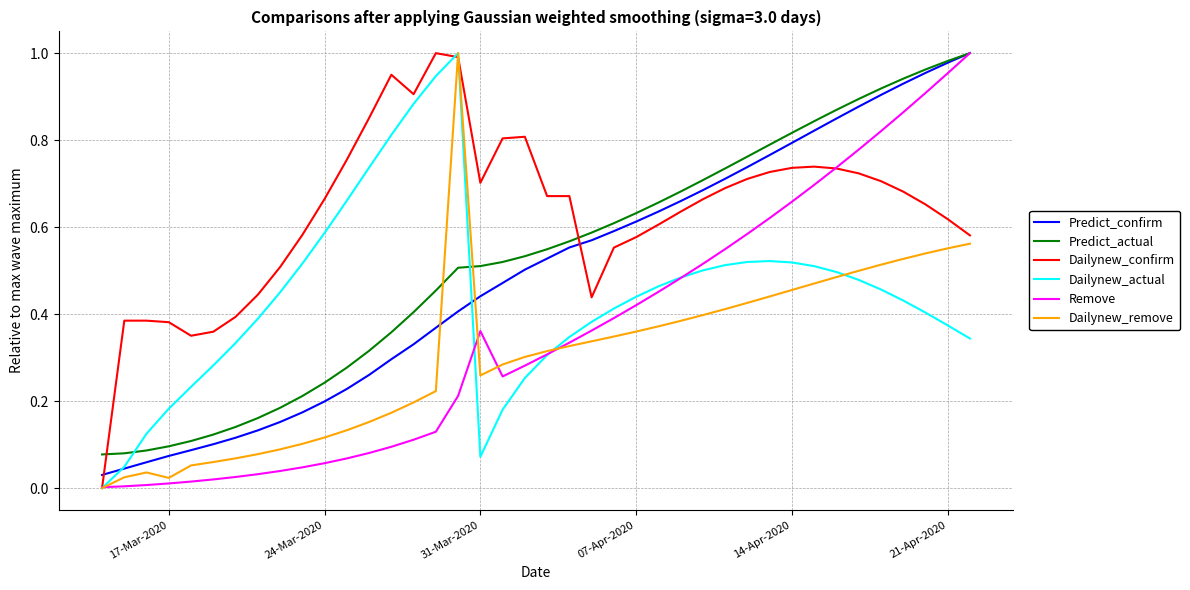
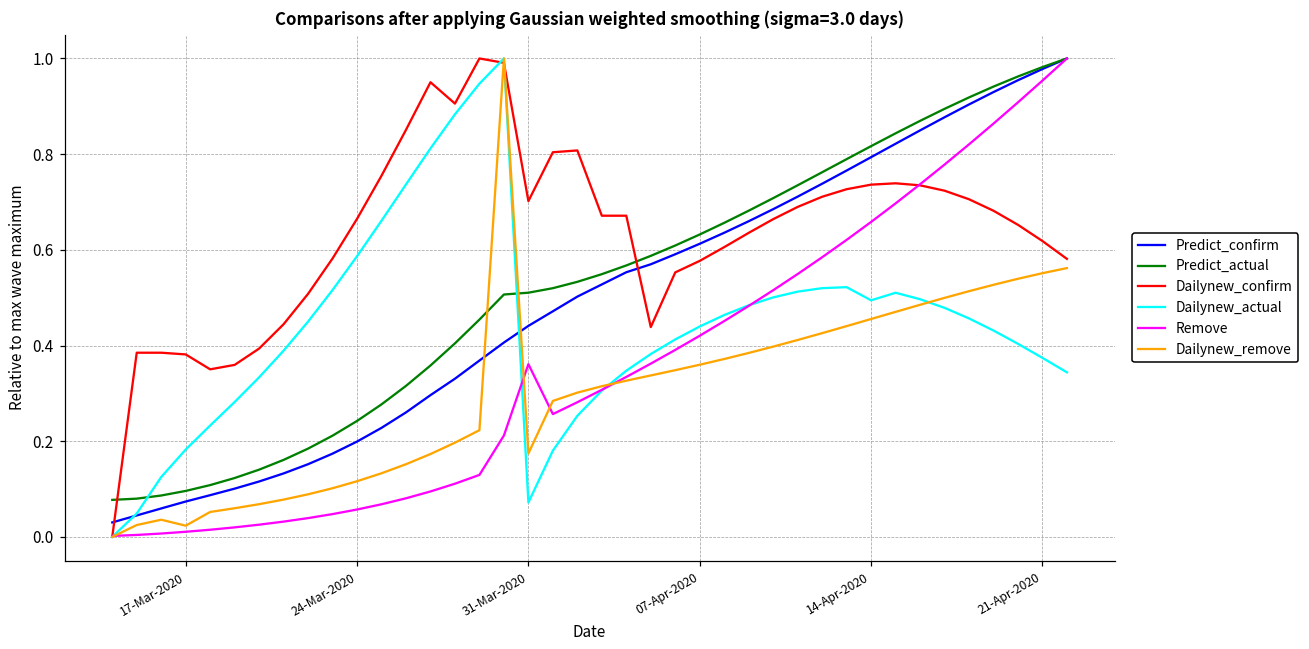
Dailynew_remove, 31-Mar-2020: 0.26 -> 0.17
Dailynew_actual, 14-Apr-2020: 0.52 -> 0.49
